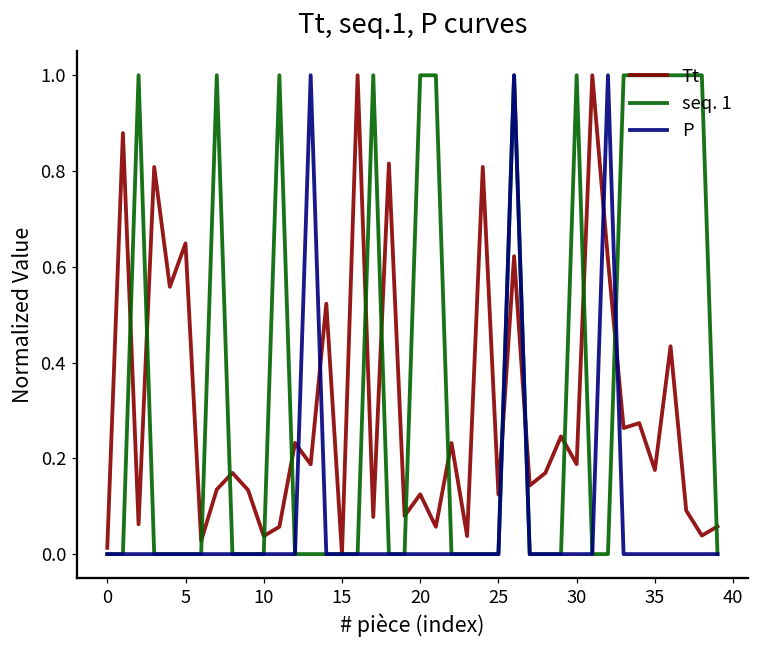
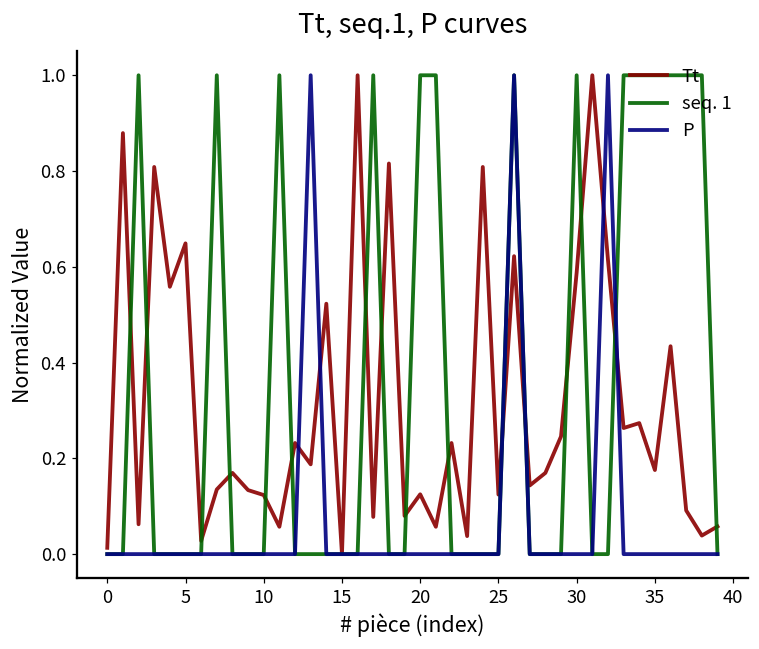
Tt, 10: 0.04 -> 0.12
Tt, 30: 0.19 -> 0.59
